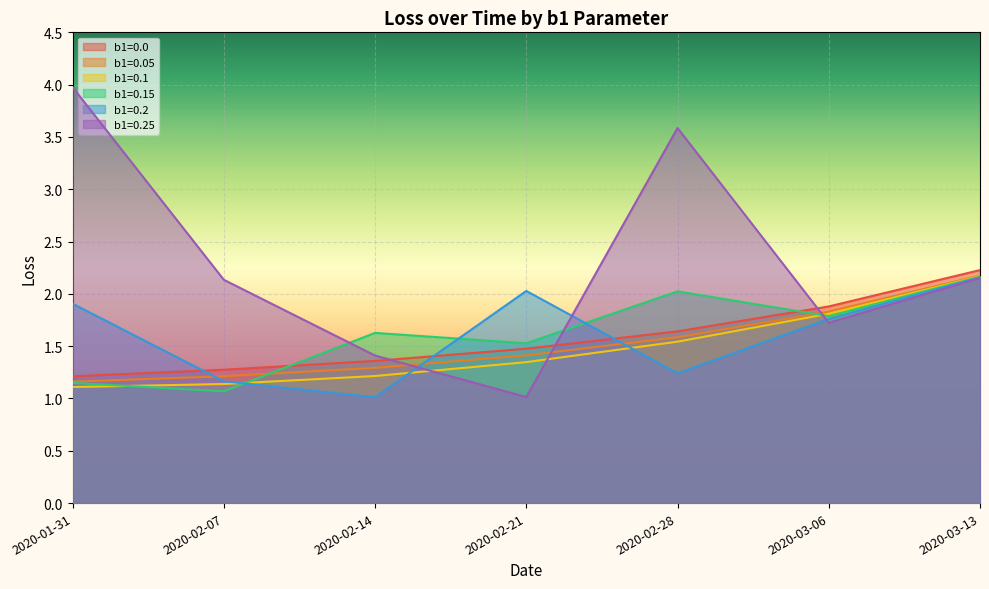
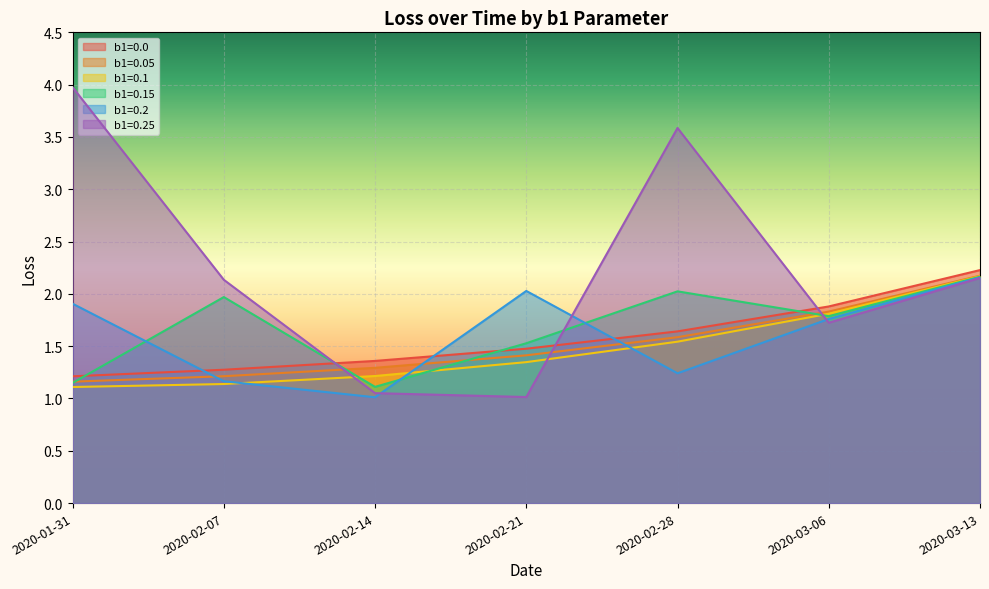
b1=0.15, 2020-02-07: 1.07 -> 1.97
b1=0.15, 2020-02-14: 1.63 -> 1.11
b1=0.25, 2020-02-14: 1.41 -> 1.05
